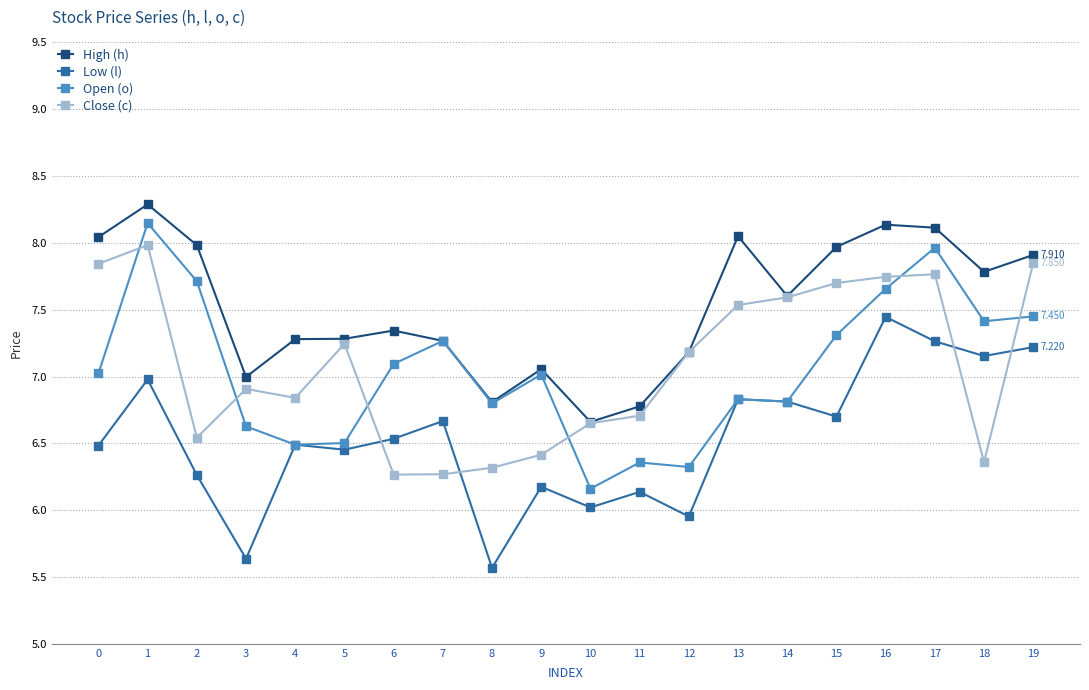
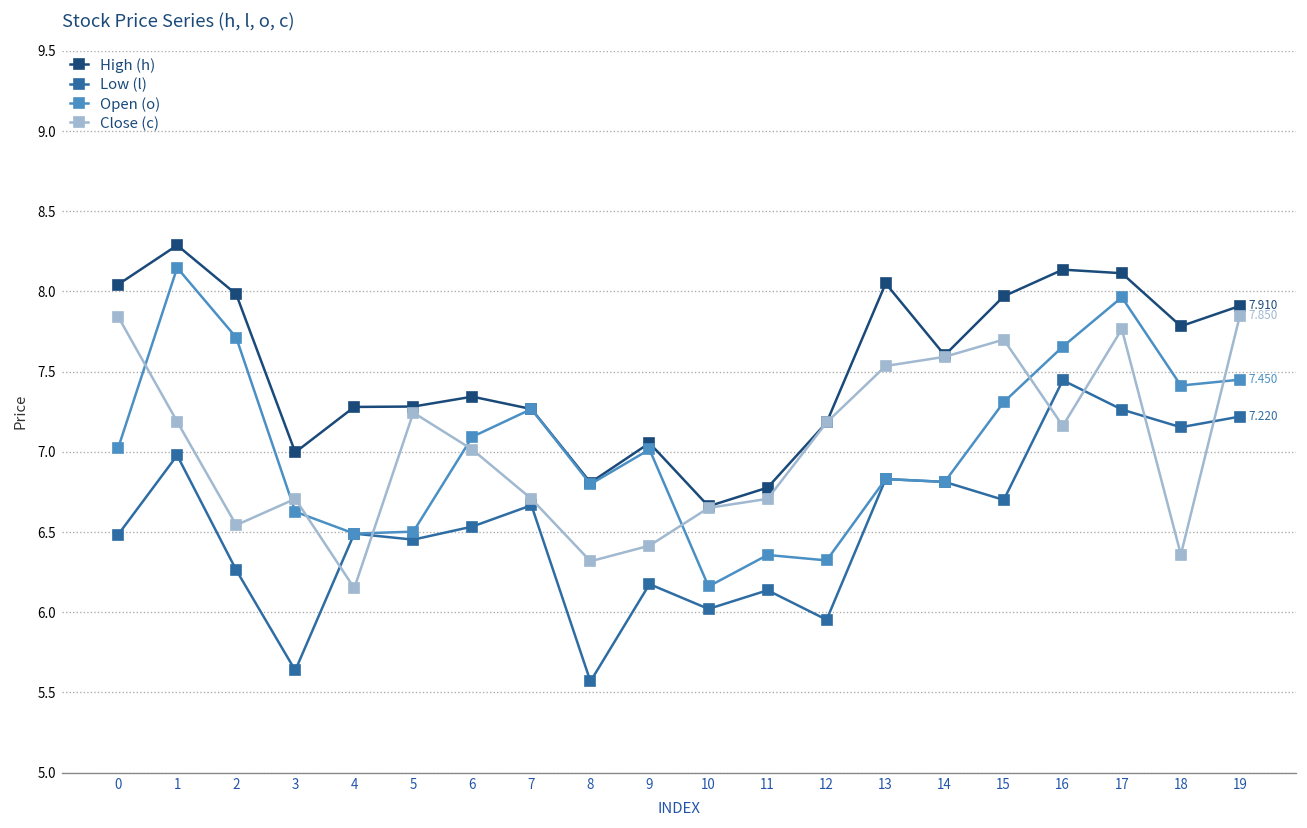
Close (c), 1: 7.98 -> 7.19
Close (c), 3: 6.91 -> 6.71
Close (c), 4: 6.84 -> 6.15
Close (c), 6: 6.27 -> 7.01
Close (c), 7: 6.27 -> 6.71
Close (c), 16: 7.75 -> 7.16
